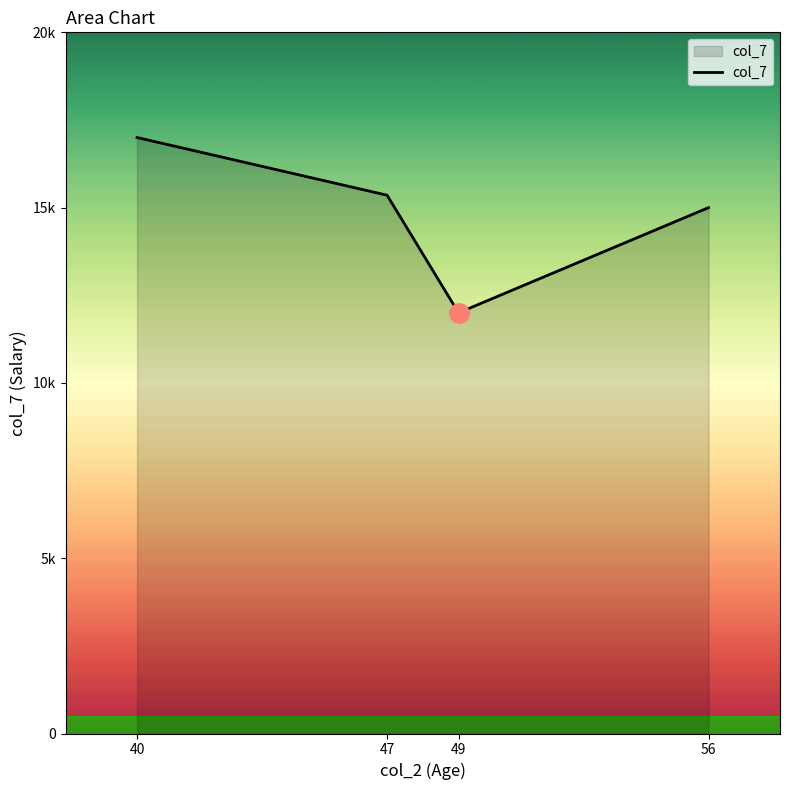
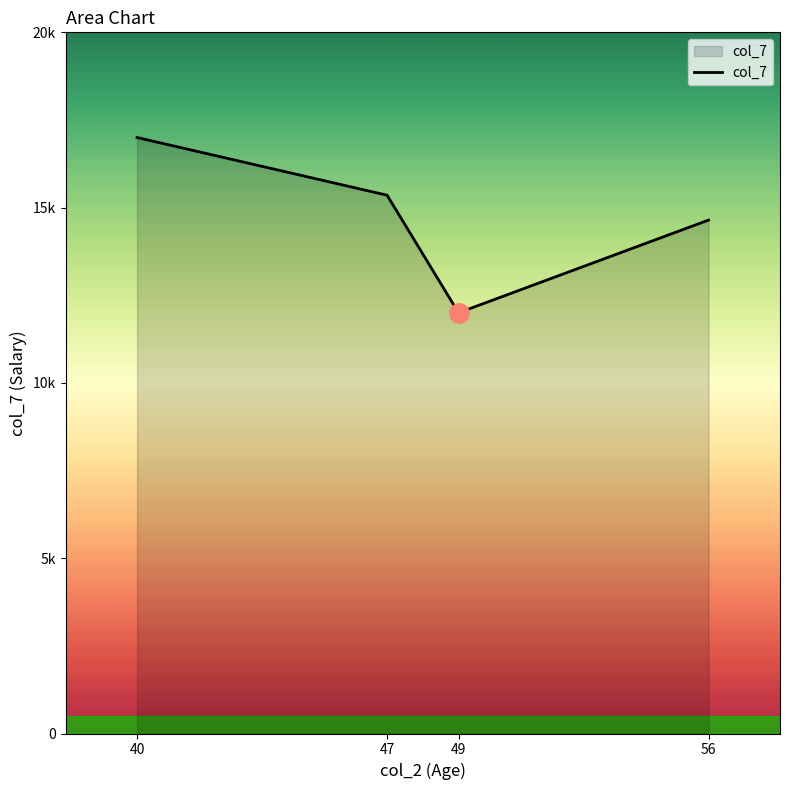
col_7, 56: 15000 -> 14600
